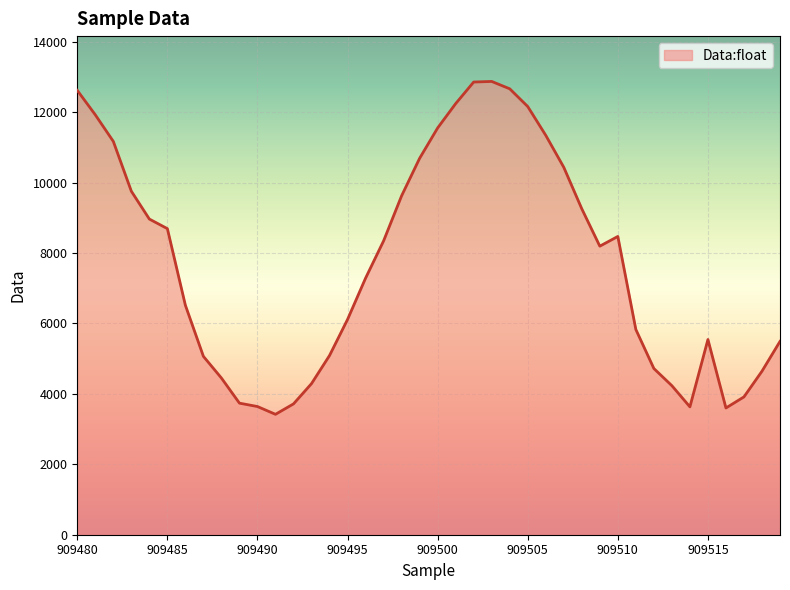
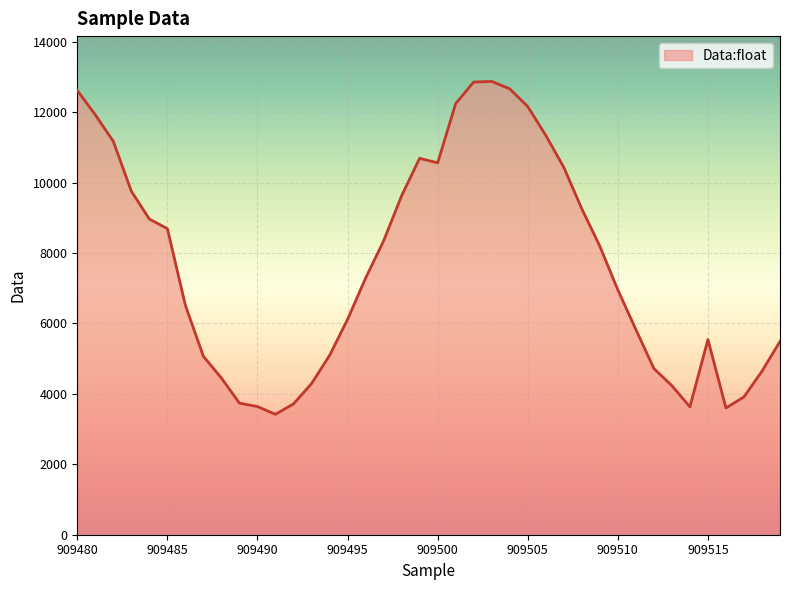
909500: 11600 -> 10600
909510: 8500 -> 7000
